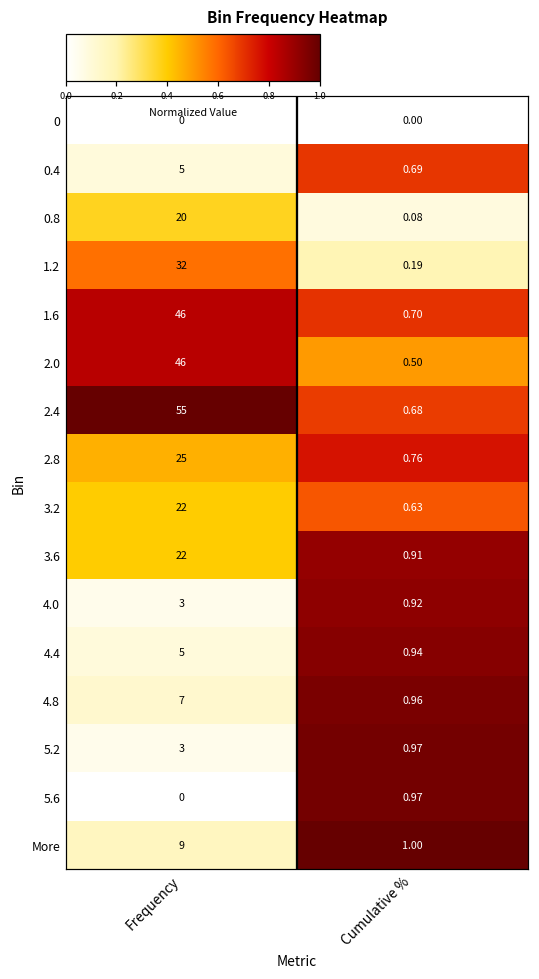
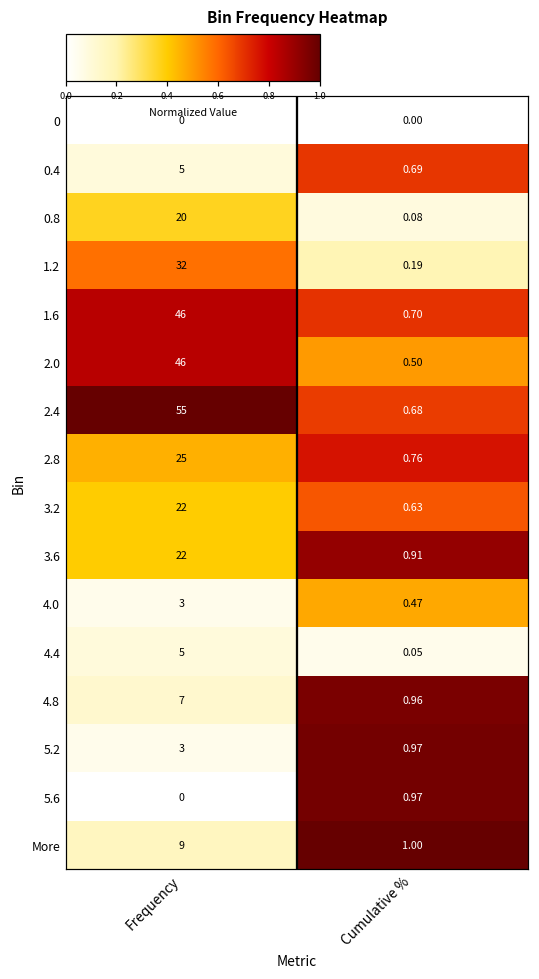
4.0, Cumulative %: 0.92 -> 0.47
4.4, Cumulative %: 0.94 -> 0.05
